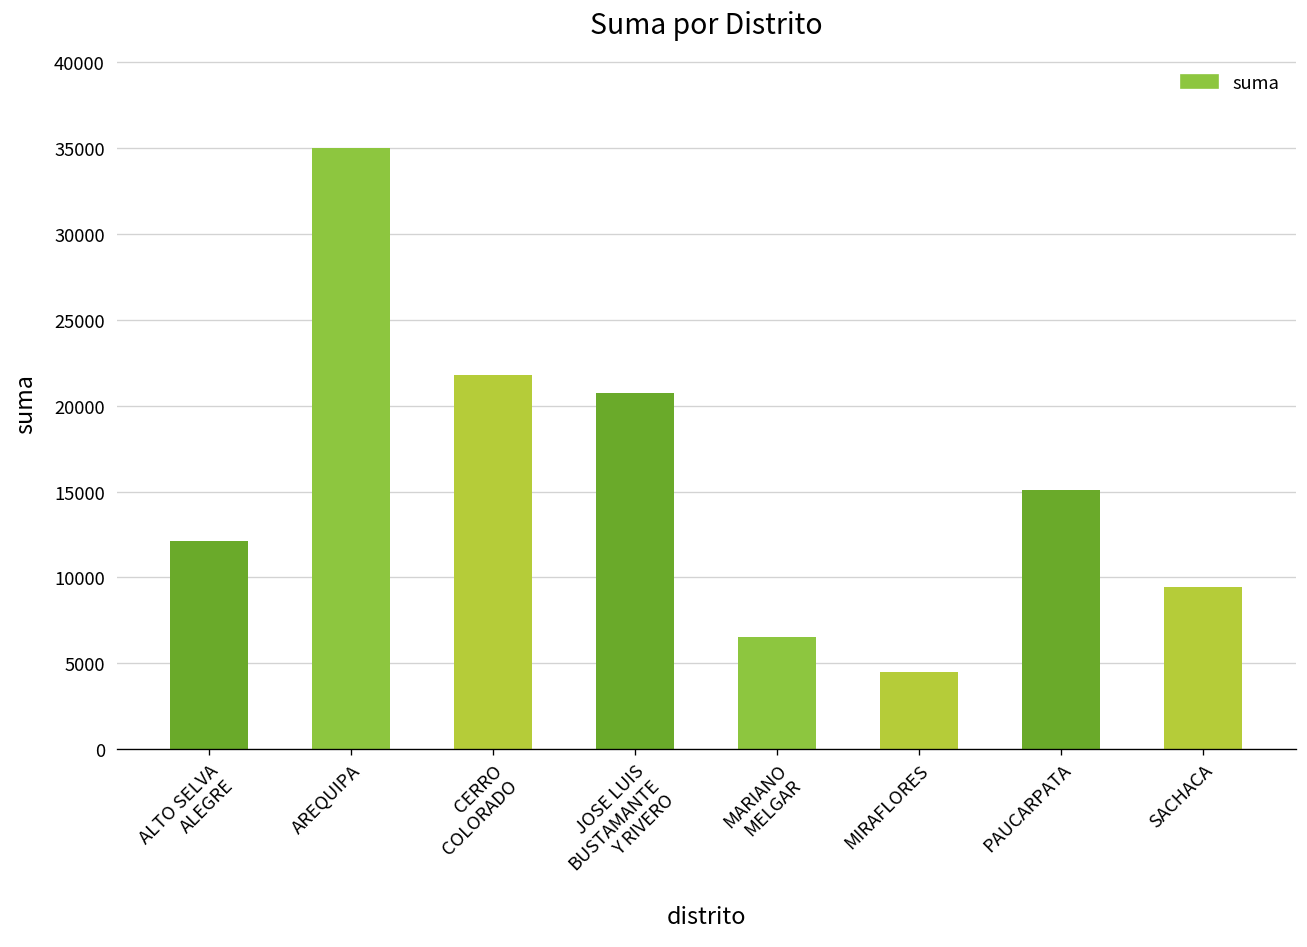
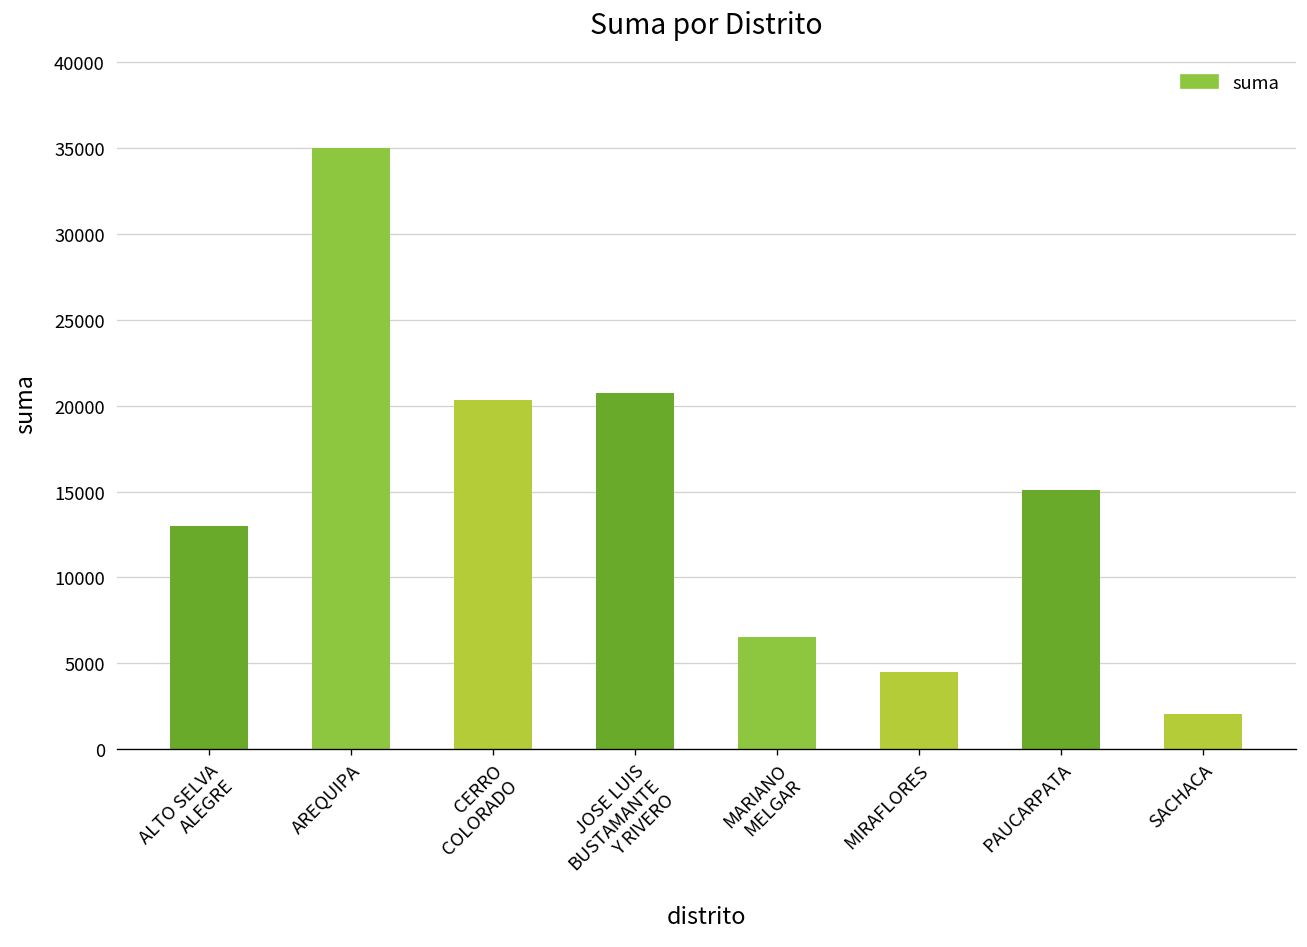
ALTO SELVA ALEGRE: 12100 -> 13000
CERRO COLORADO: 21800 -> 20300
SACHACA: 9400 -> 2100
